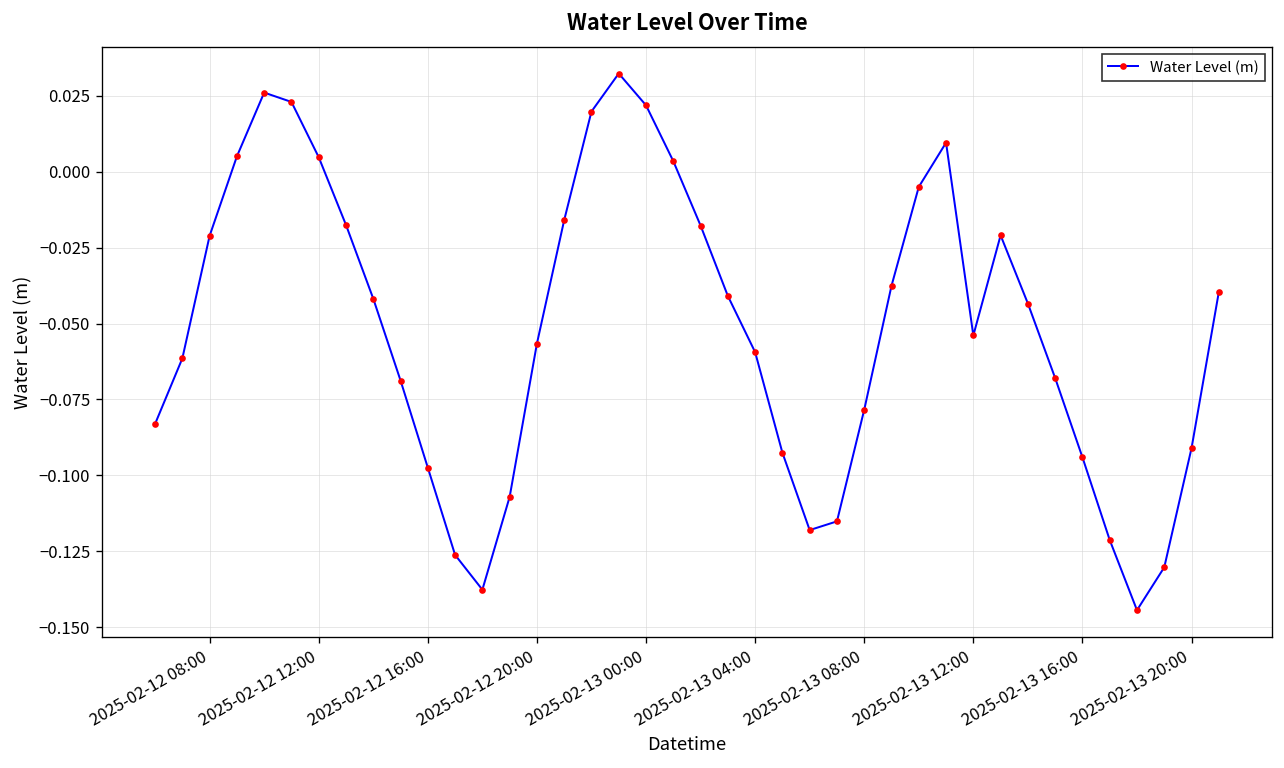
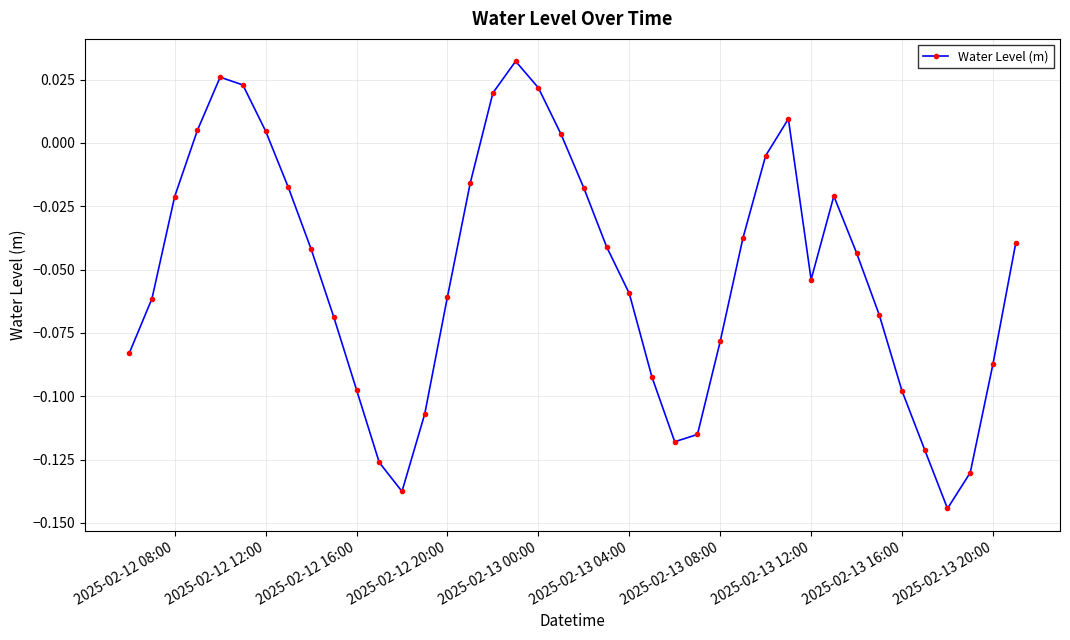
2025-02-12 20:00: -0.057 -> -0.061
2025-02-13 16:00: -0.094 -> -0.098
2025-02-13 20:00: -0.091 -> -0.087
